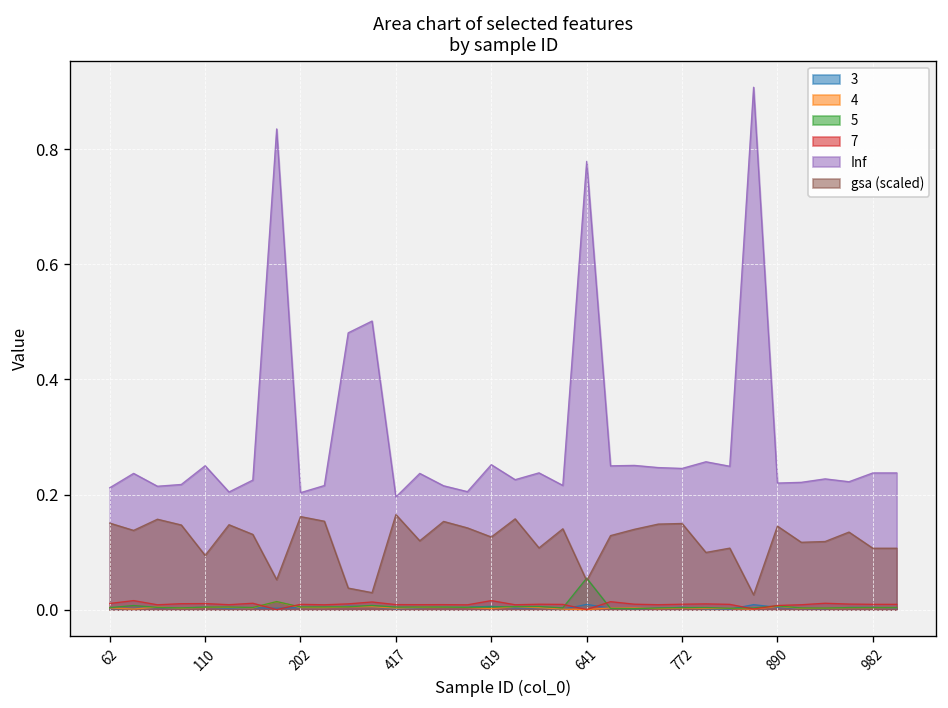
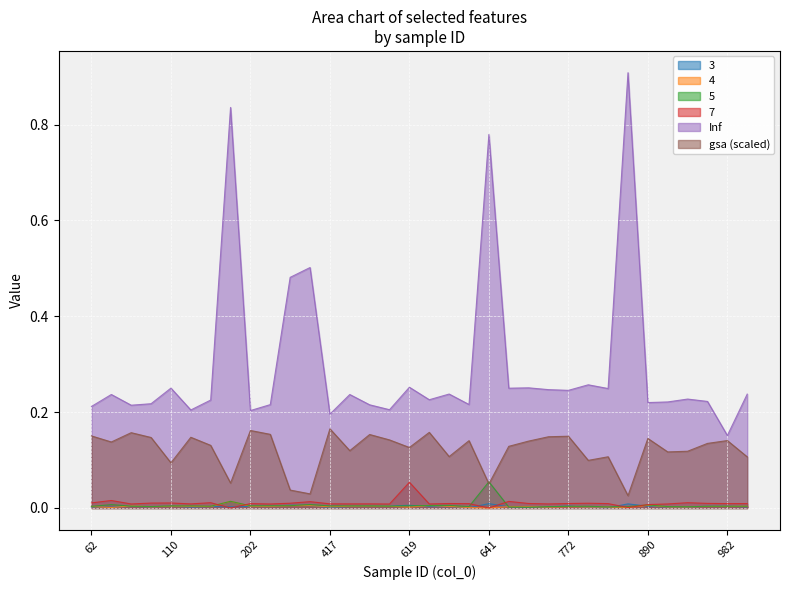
7, 619: 0.02 -> 0.05
Inf, 982: 0.24 -> 0.15
gsa (scaled), 982: 0.11 -> 0.14
